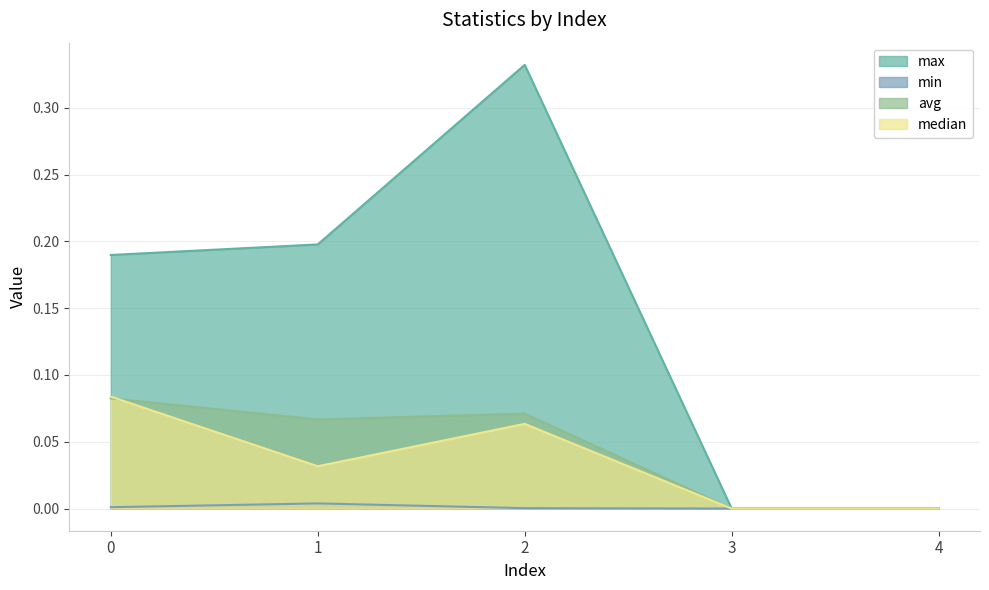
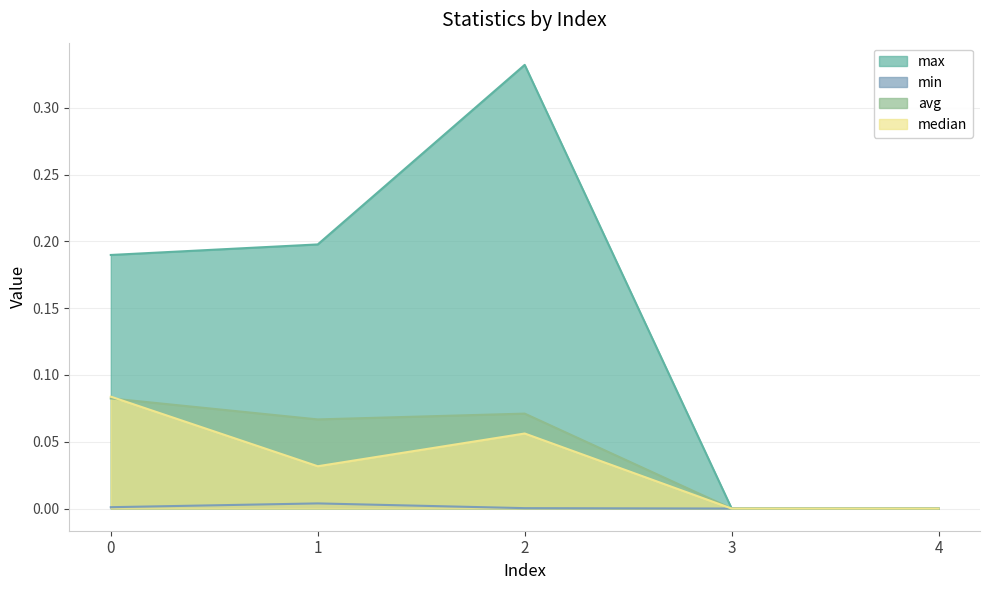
median, 2: 0.063 -> 0.056
